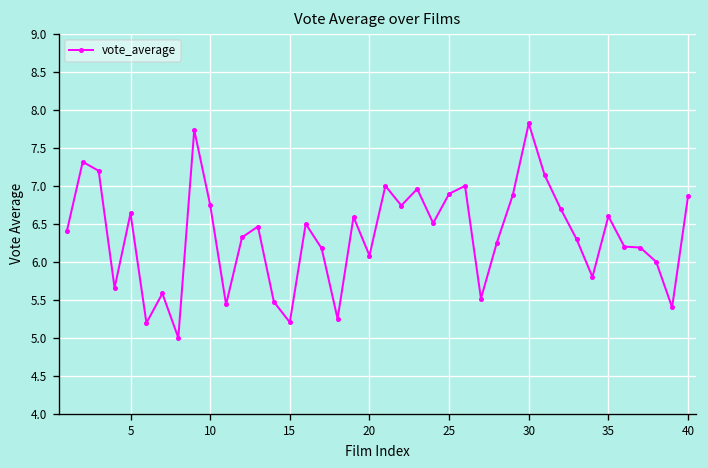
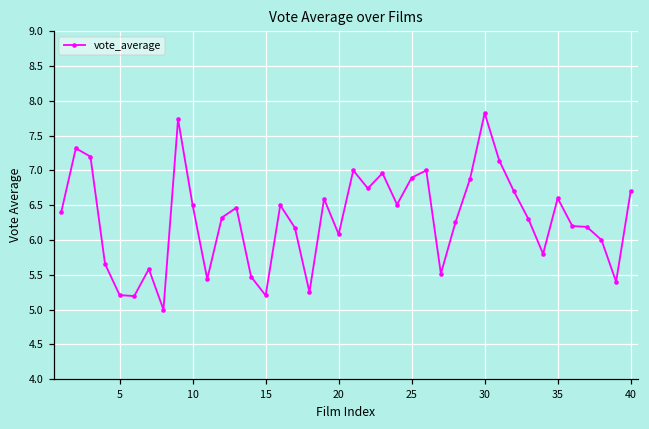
5: 6.6 -> 5.2
10: 6.8 -> 6.5
40: 6.9 -> 6.7
